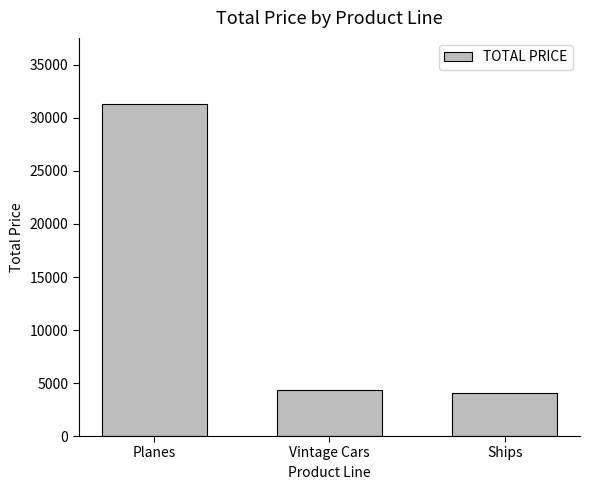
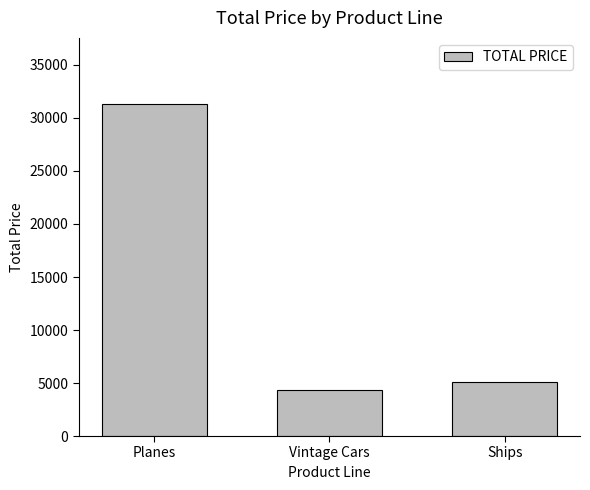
Ships: 4100 -> 5100
